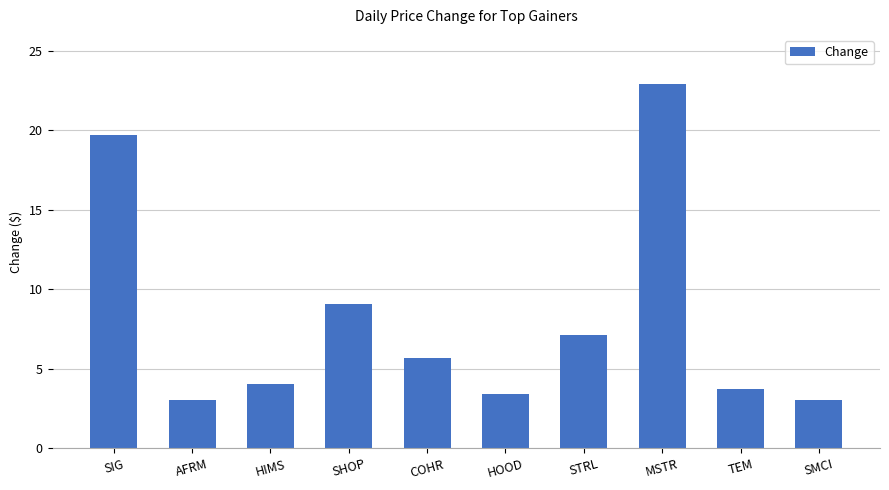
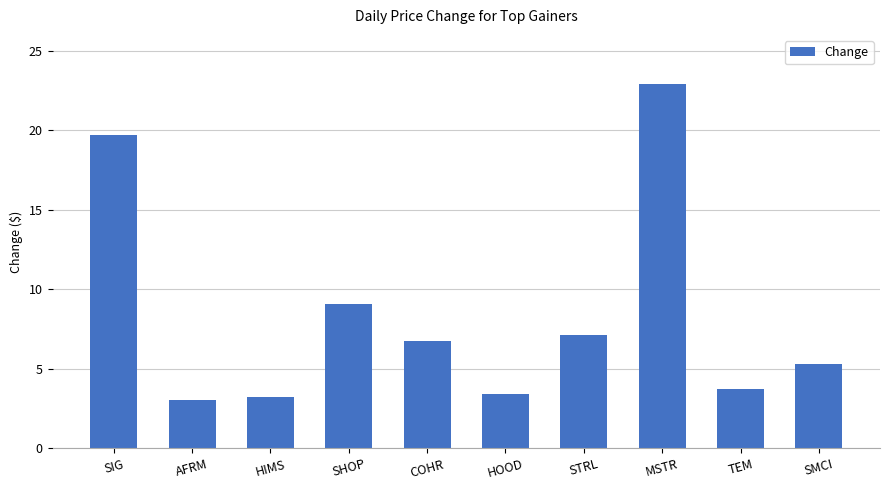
HIMS: 4.1 -> 3.2
COHR: 5.7 -> 6.7
SMCI: 3.0 -> 5.3
